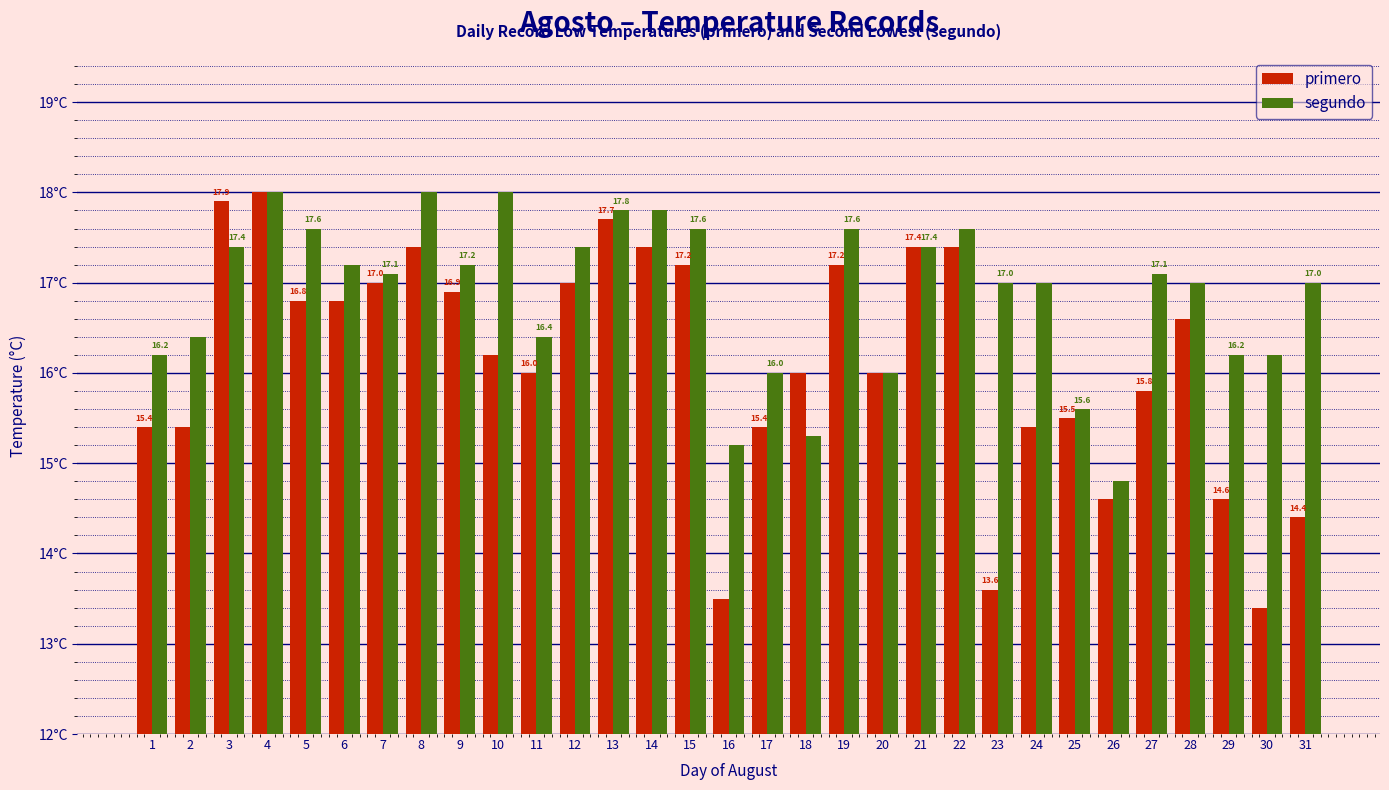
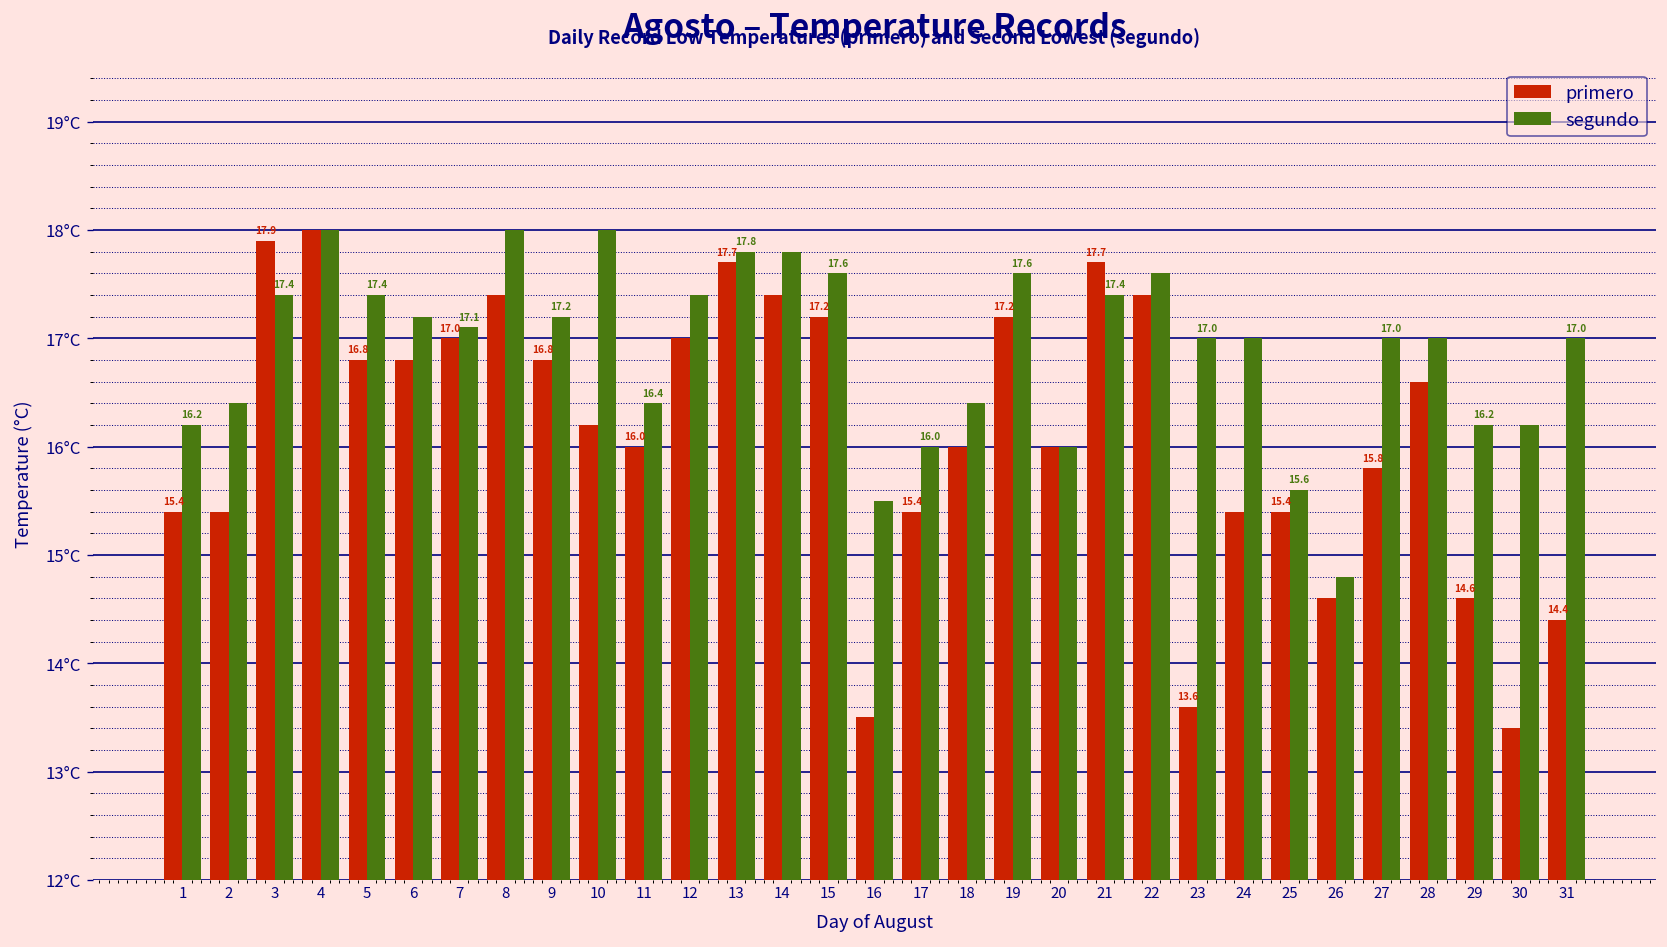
segundo, 5: 17.6 -> 17.4
primero, 9: 16.9 -> 16.8
segundo, 16: 15.2°C -> 15.5°C
segundo, 18: 15.3°C -> 16.4°C
primero, 21: 17.4 -> 17.7
primero, 25: 15.5 -> 15.4
segundo, 27: 17.1 -> 17.0
